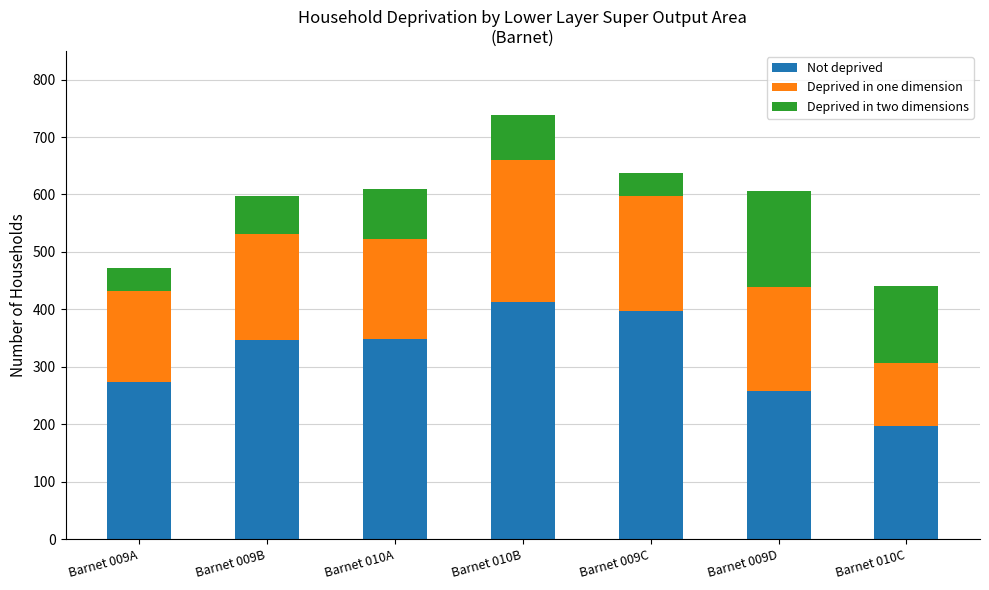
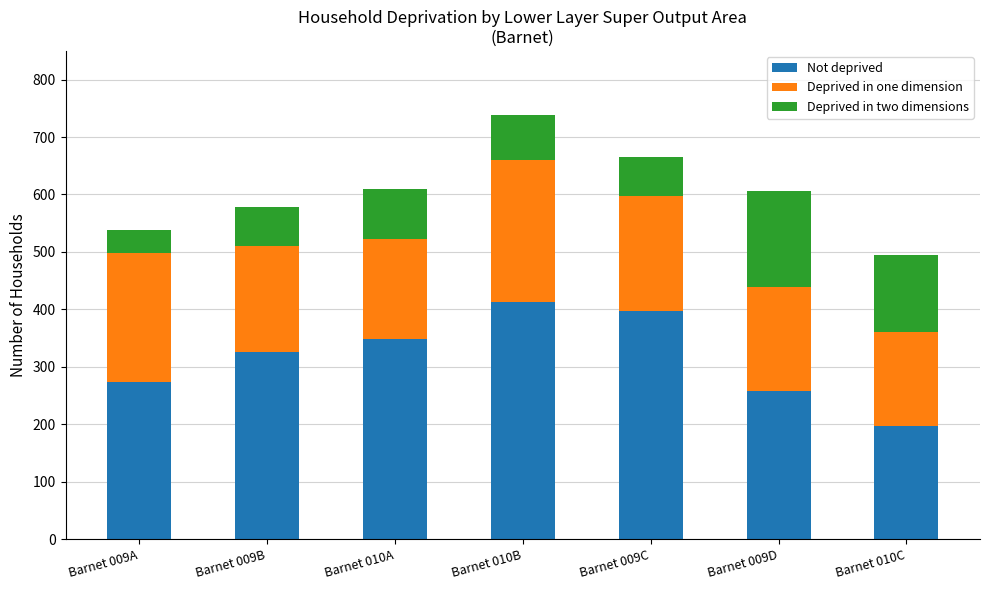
Deprived in one dimension, Barnet 009A: 160 -> 230
Not deprived, Barnet 009B: 350 -> 330
Deprived in two dimensions, Barnet 009C: 40 -> 70
Deprived in one dimension, Barnet 010C: 110 -> 160
